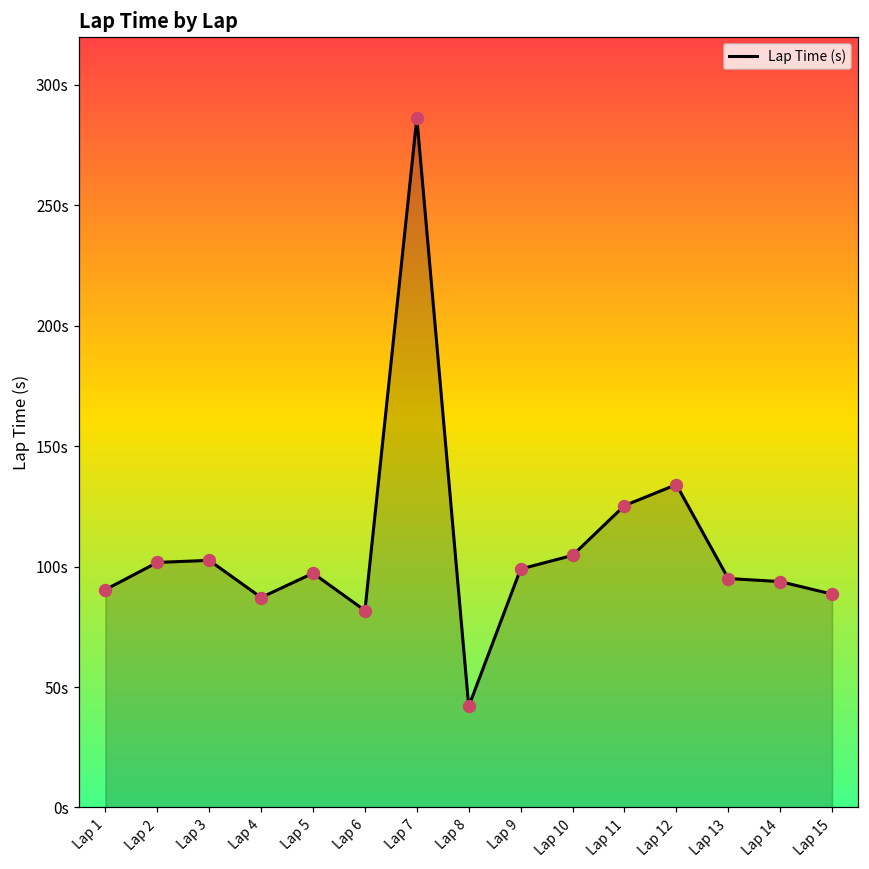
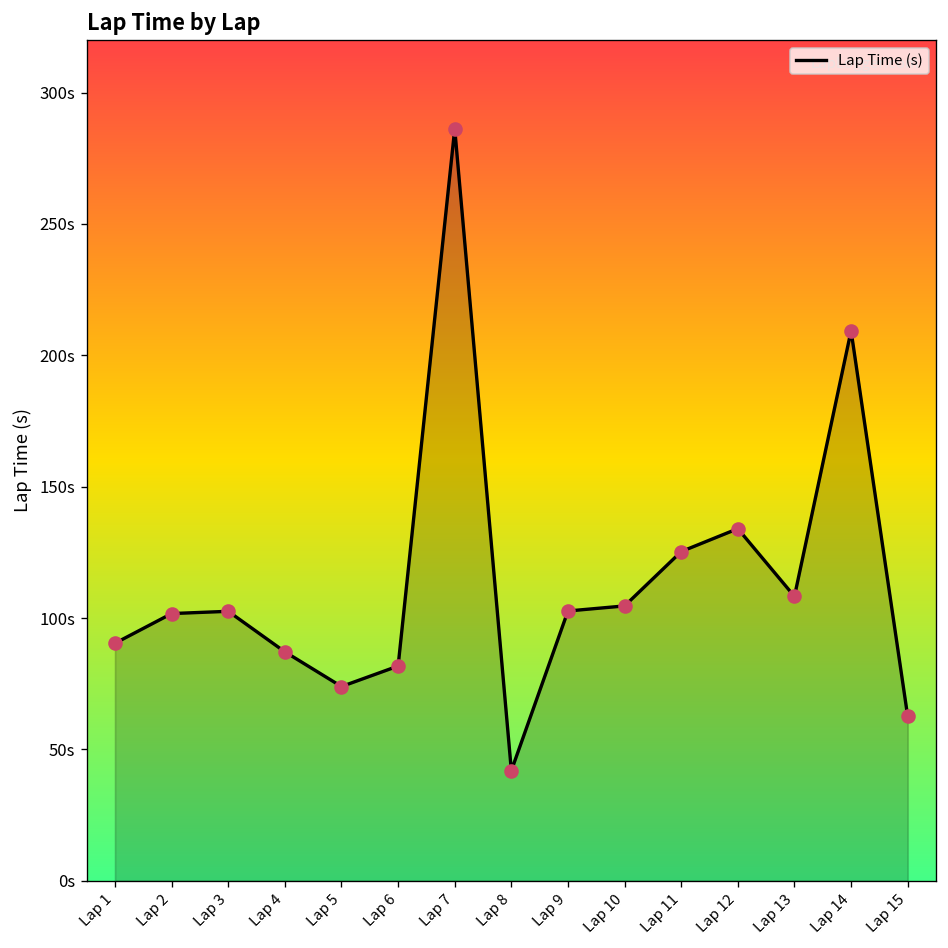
Lap 5: 97s -> 74s
Lap 9: 99s -> 103s
Lap 13: 95s -> 108s
Lap 14: 94s -> 209s
Lap 15: 89s -> 63s
